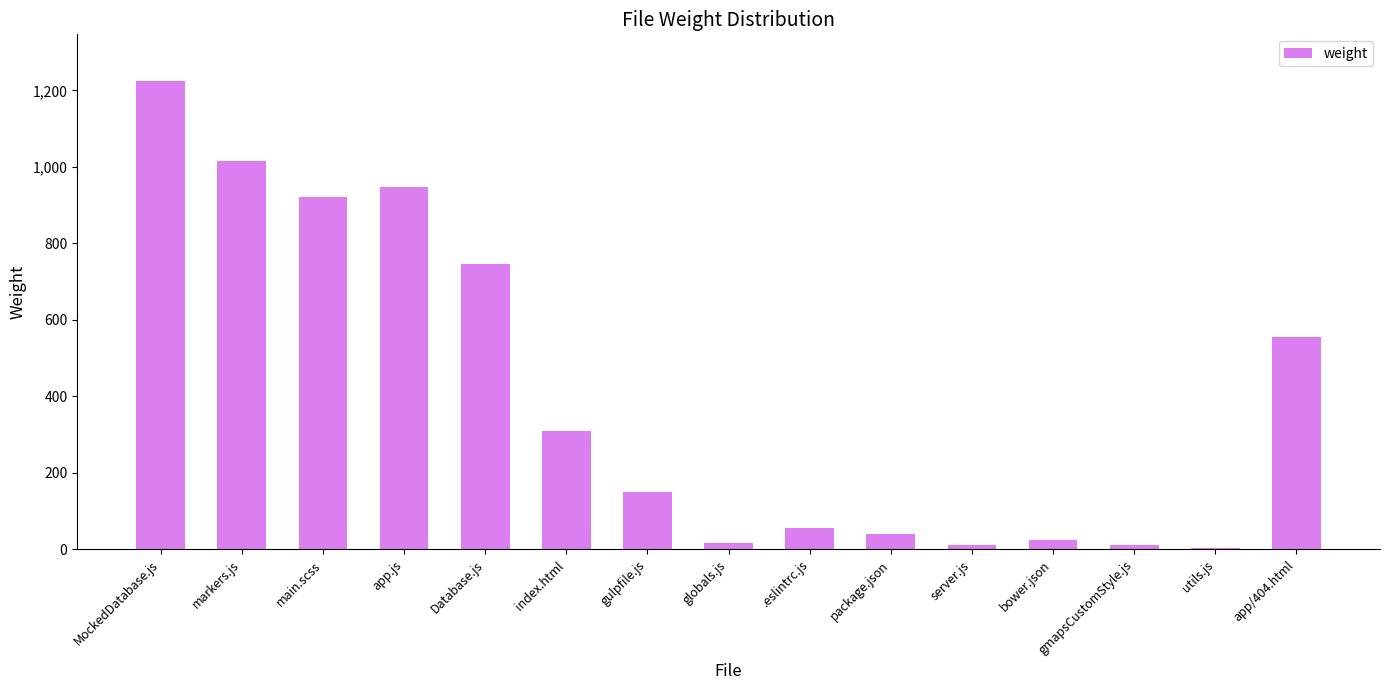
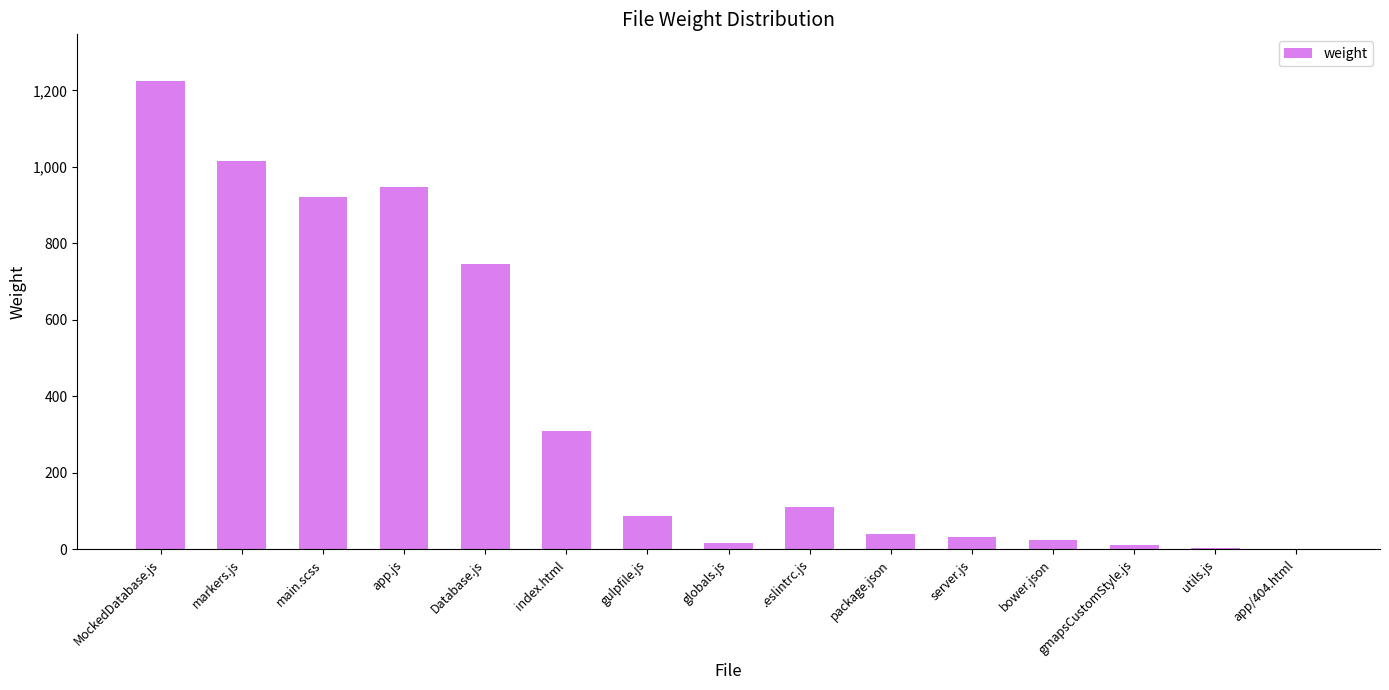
gulpfile.js: 150 -> 90
.eslintrc.js: 60 -> 110
server.js: 10 -> 30
app/404.html: 560 -> 0
